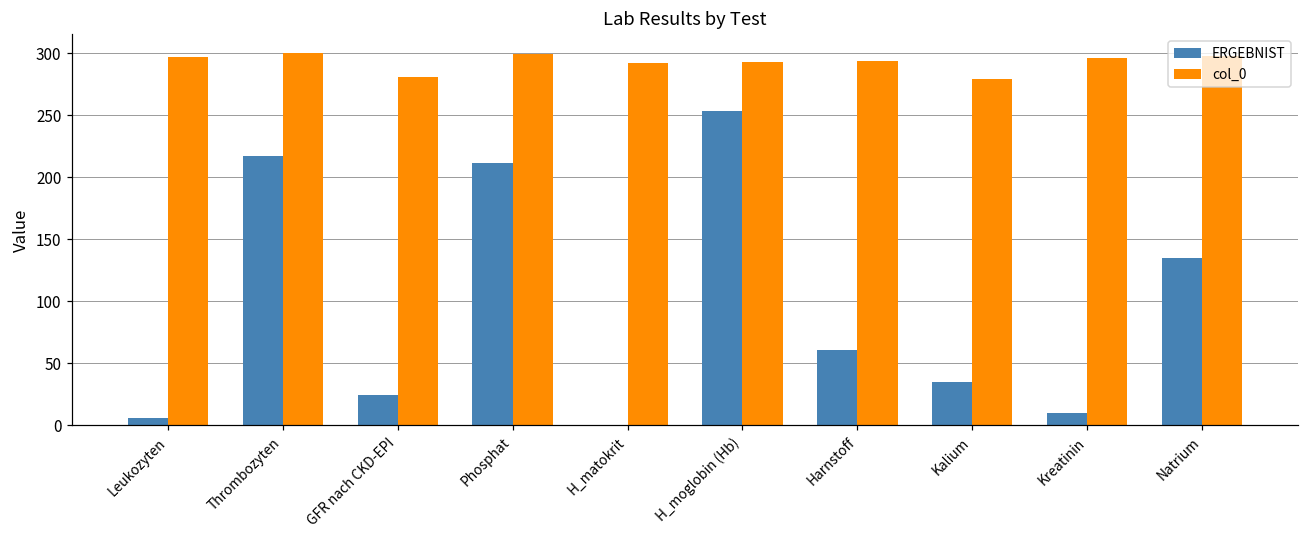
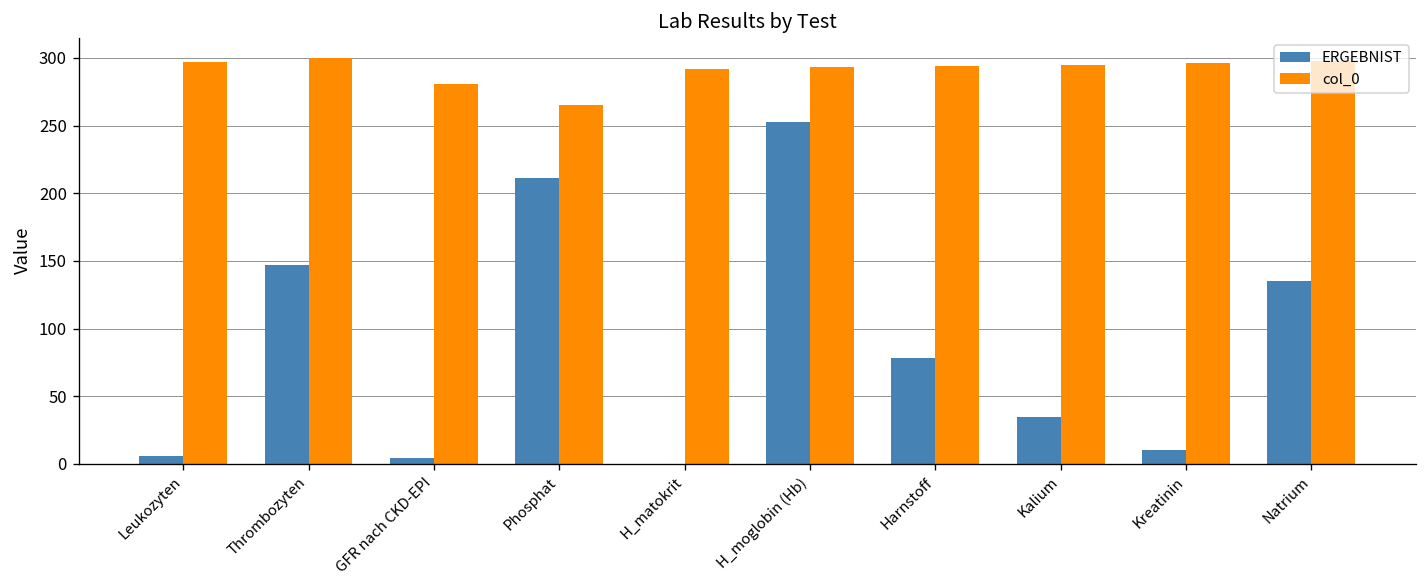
ERGEBNIST, Thrombozyten: 217 -> 147
ERGEBNIST, GFR nach CKD-EPI: 24 -> 4
col_0, Phosphat: 299 -> 265
ERGEBNIST, Harnstoff: 61 -> 78
col_0, Kalium: 279 -> 295
